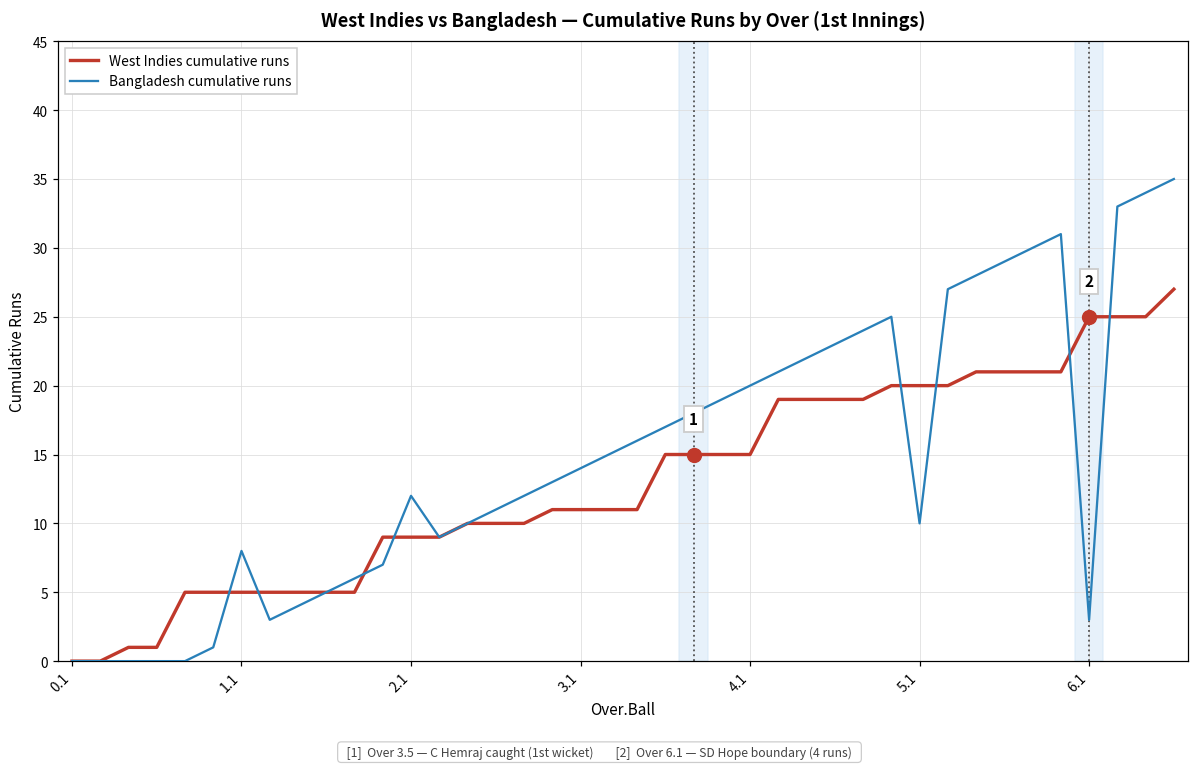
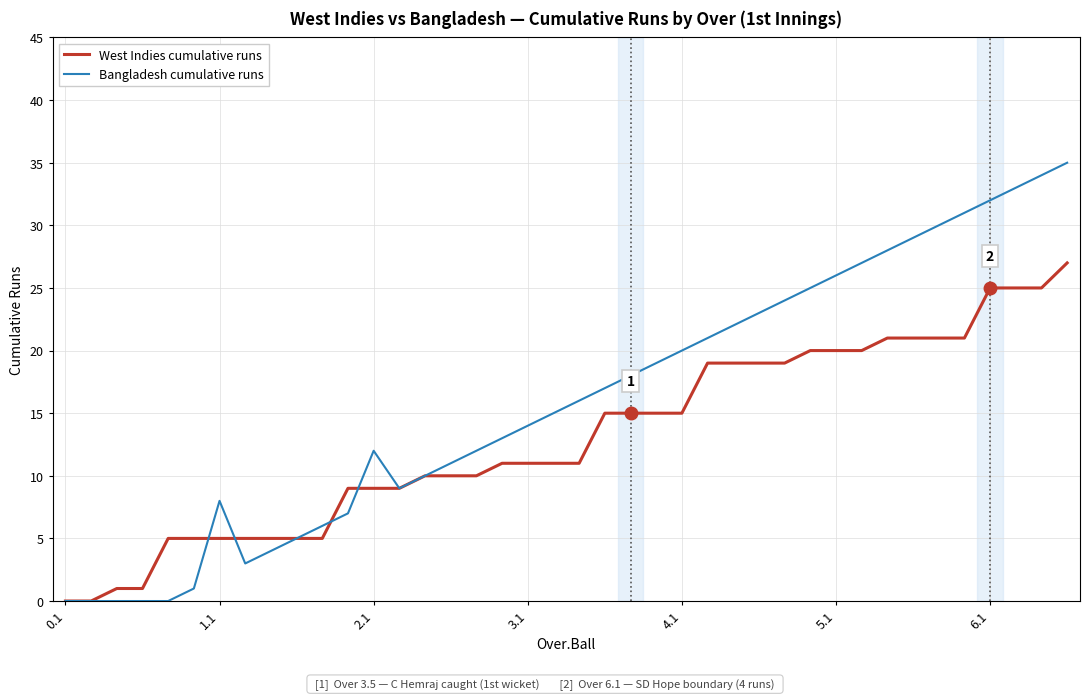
Bangladesh cumulative runs, 5.1: 10 -> 26
Bangladesh cumulative runs, 6.1: 3 -> 32
